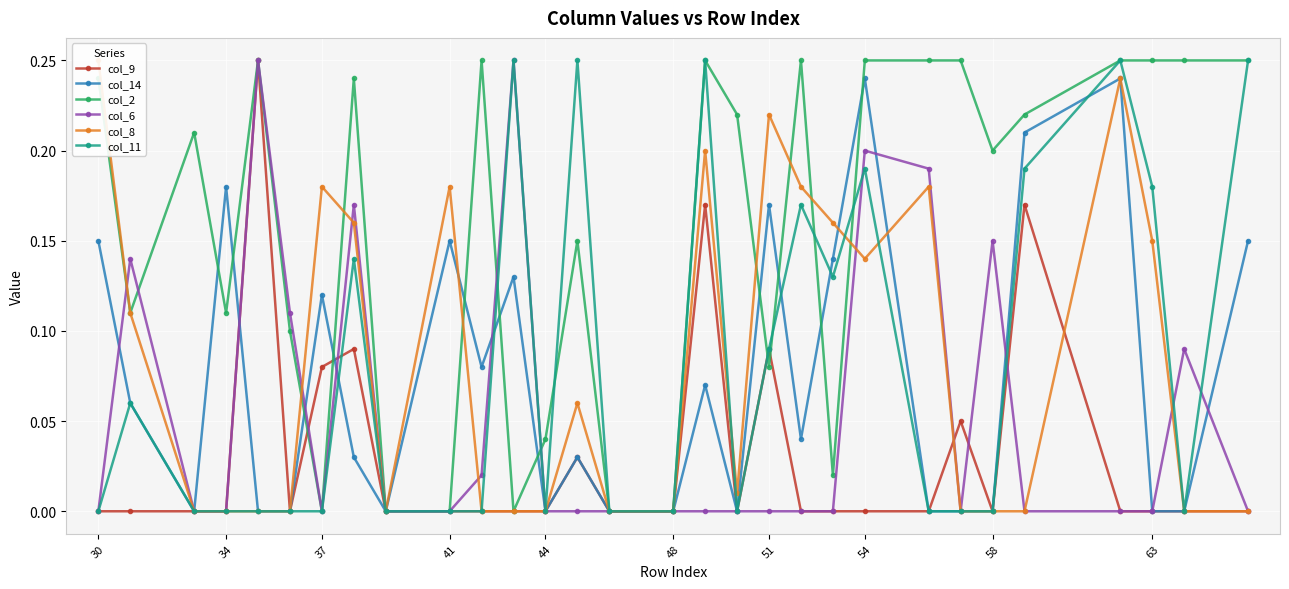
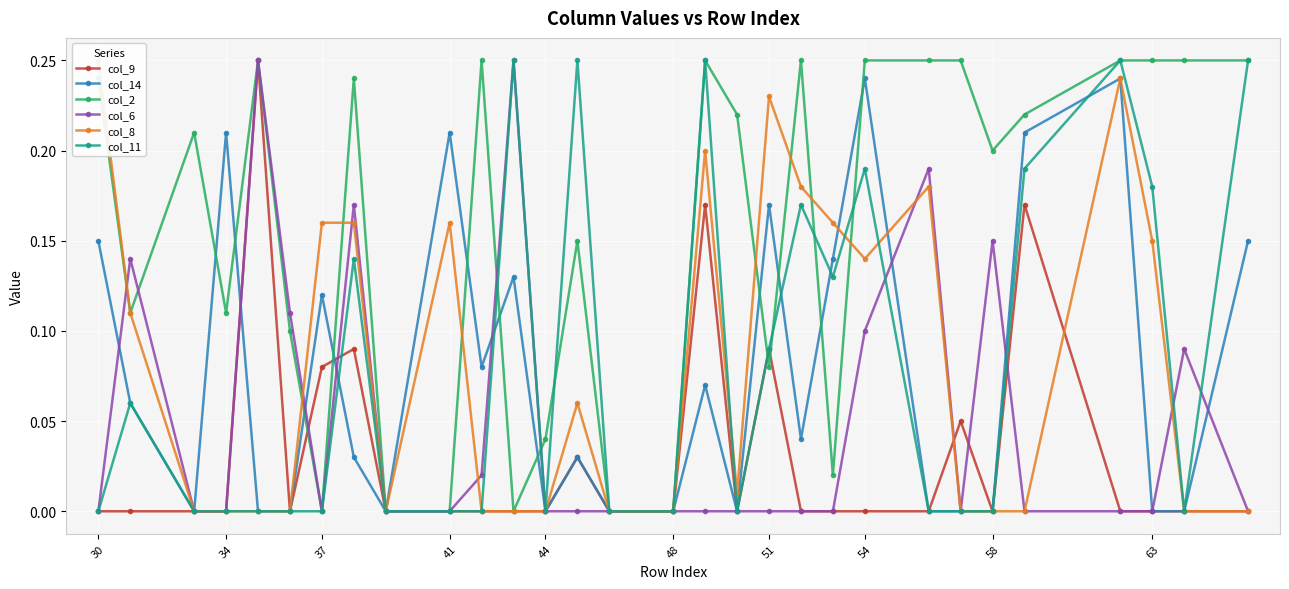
col_14, 34: 0.18 -> 0.21
col_8, 37: 0.18 -> 0.16
col_14, 41: 0.15 -> 0.21
col_8, 41: 0.18 -> 0.16
col_8, 51: 0.22 -> 0.23
col_6, 54: 0.2 -> 0.1
